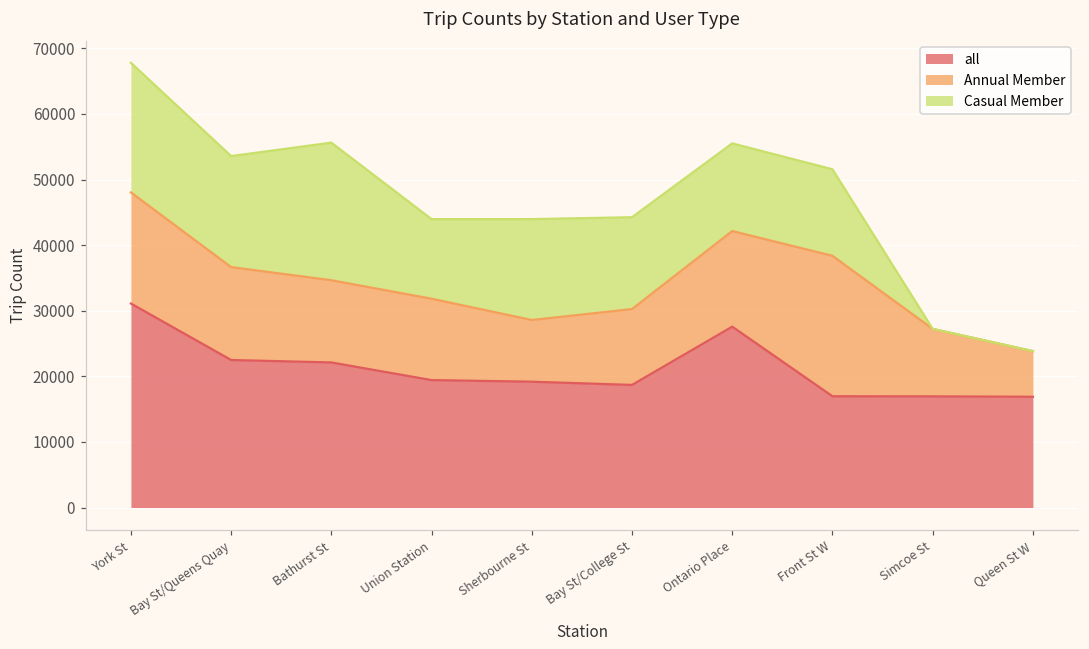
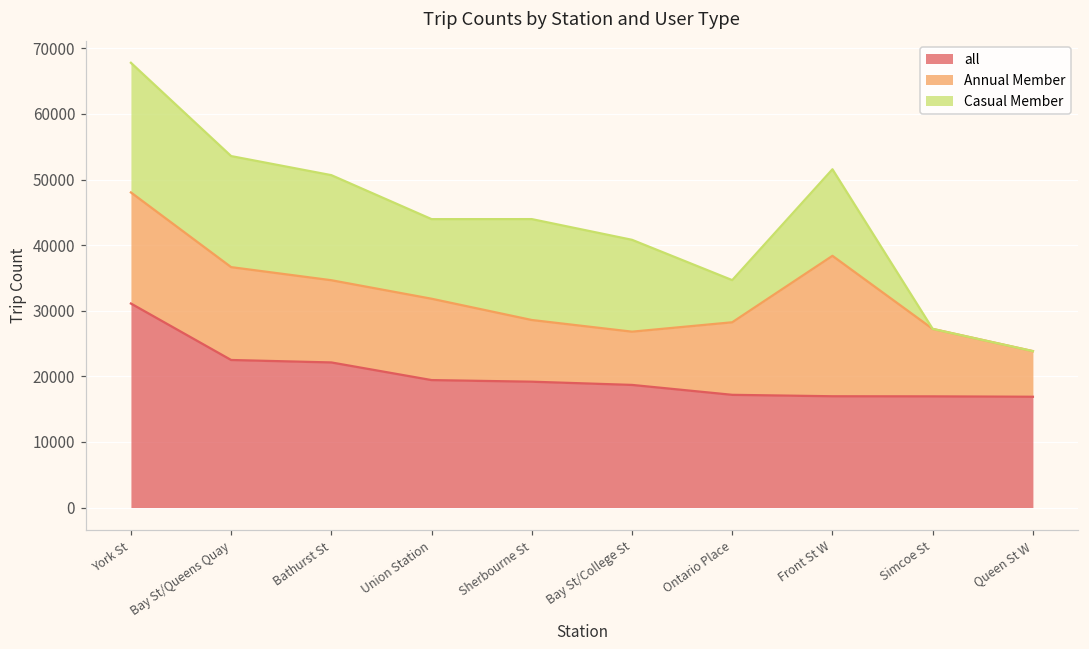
Casual Member, Bathurst St: 21000 -> 16000
Annual Member, Bay St/College St: 12000 -> 8000
all, Ontario Place: 28000 -> 17000
Annual Member, Ontario Place: 15000 -> 11000
Casual Member, Ontario Place: 13000 -> 6000
